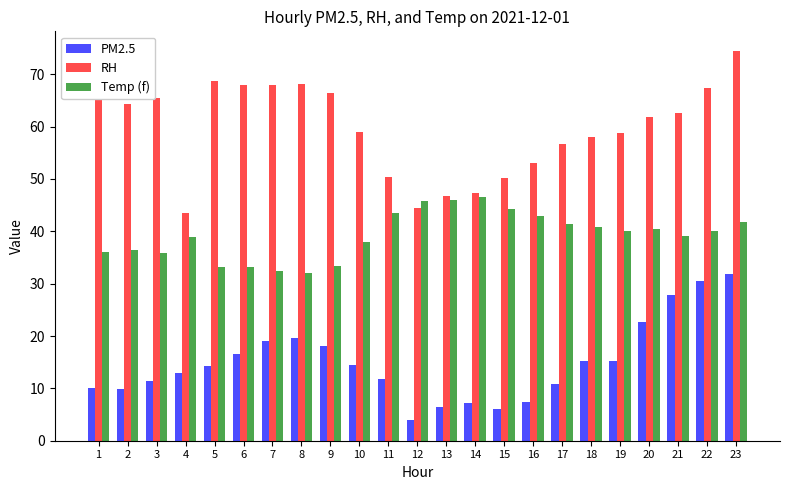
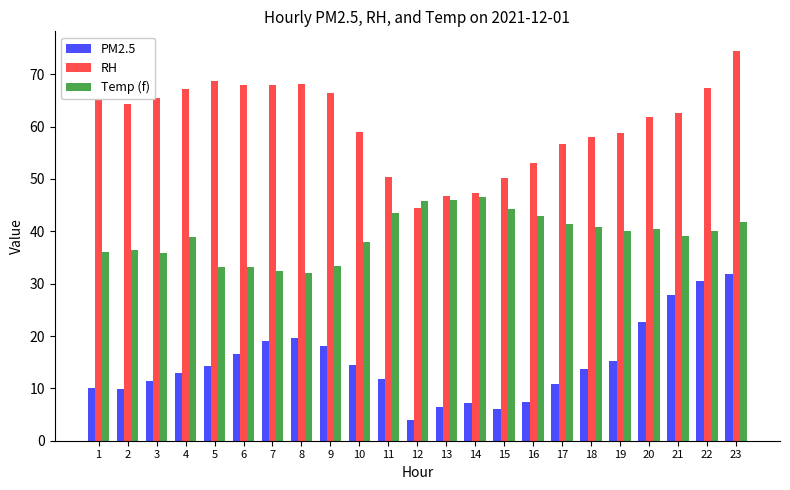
RH, 4: 44 -> 67
PM2.5, 18: 15 -> 14
